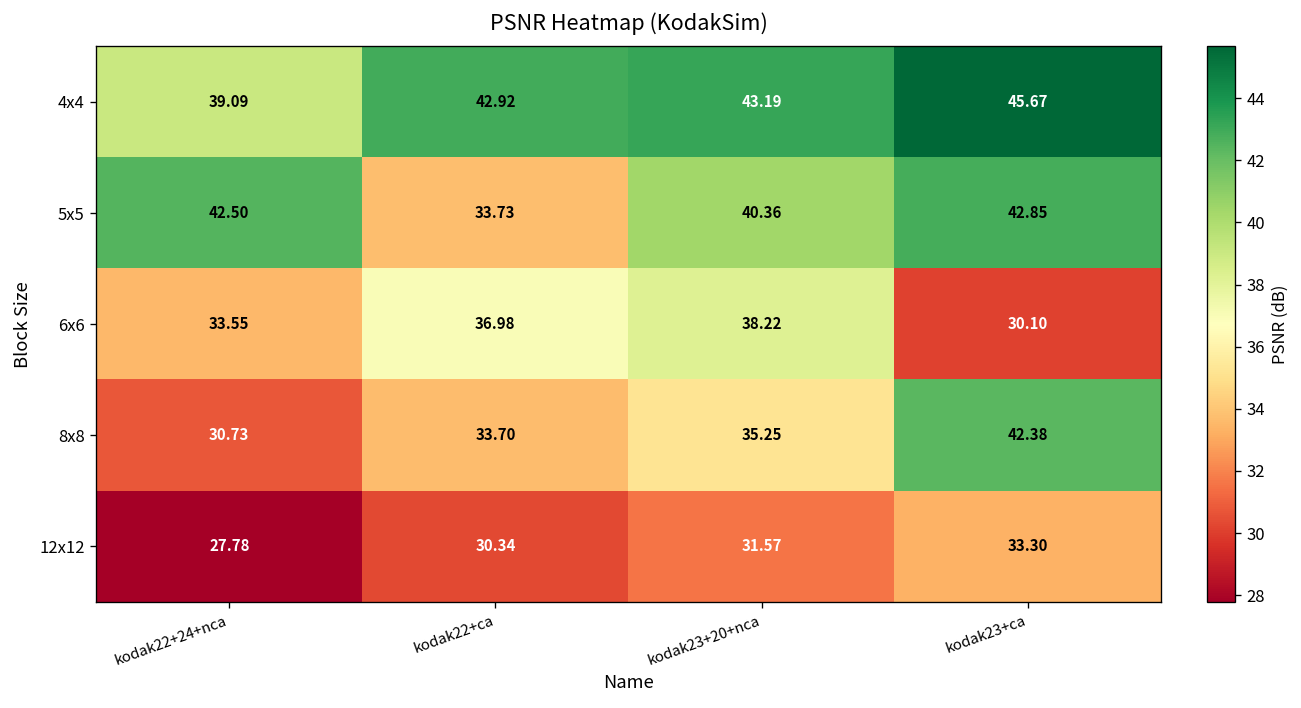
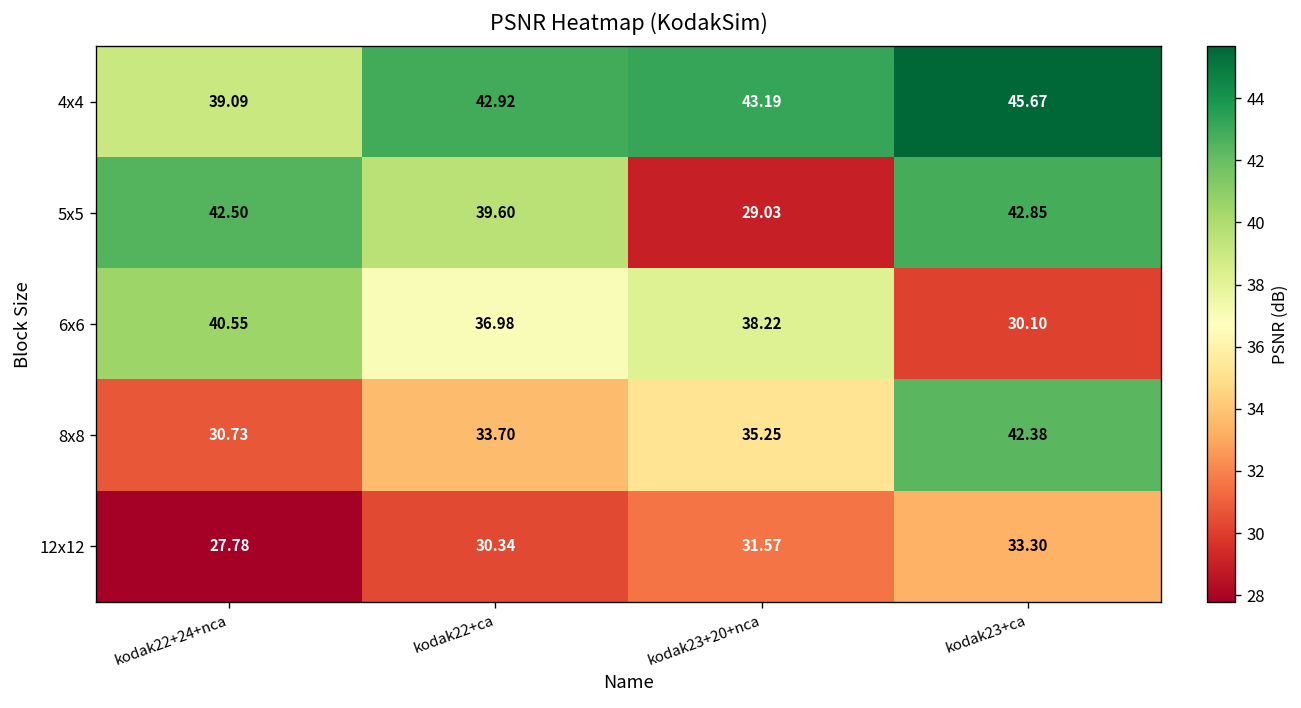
5x5, kodak22+ca: 33.73 -> 39.60
5x5, kodak23+20+nca: 40.36 -> 29.03
6x6, kodak22+24+nca: 33.55 -> 40.55
